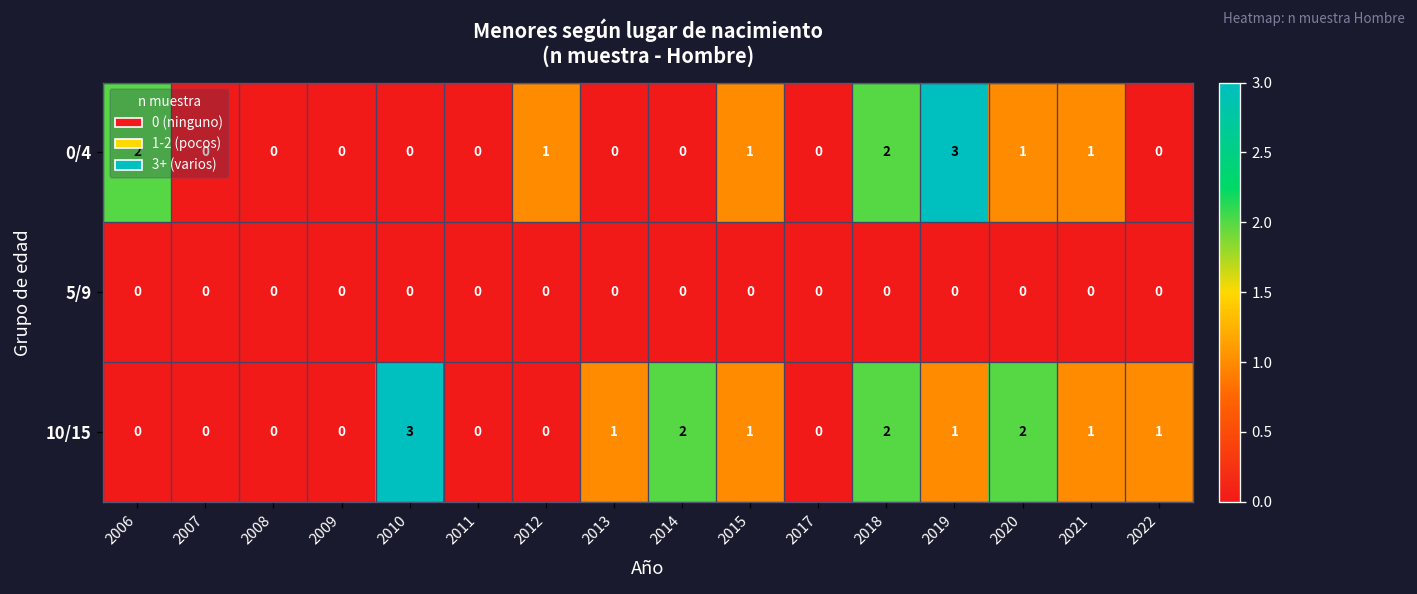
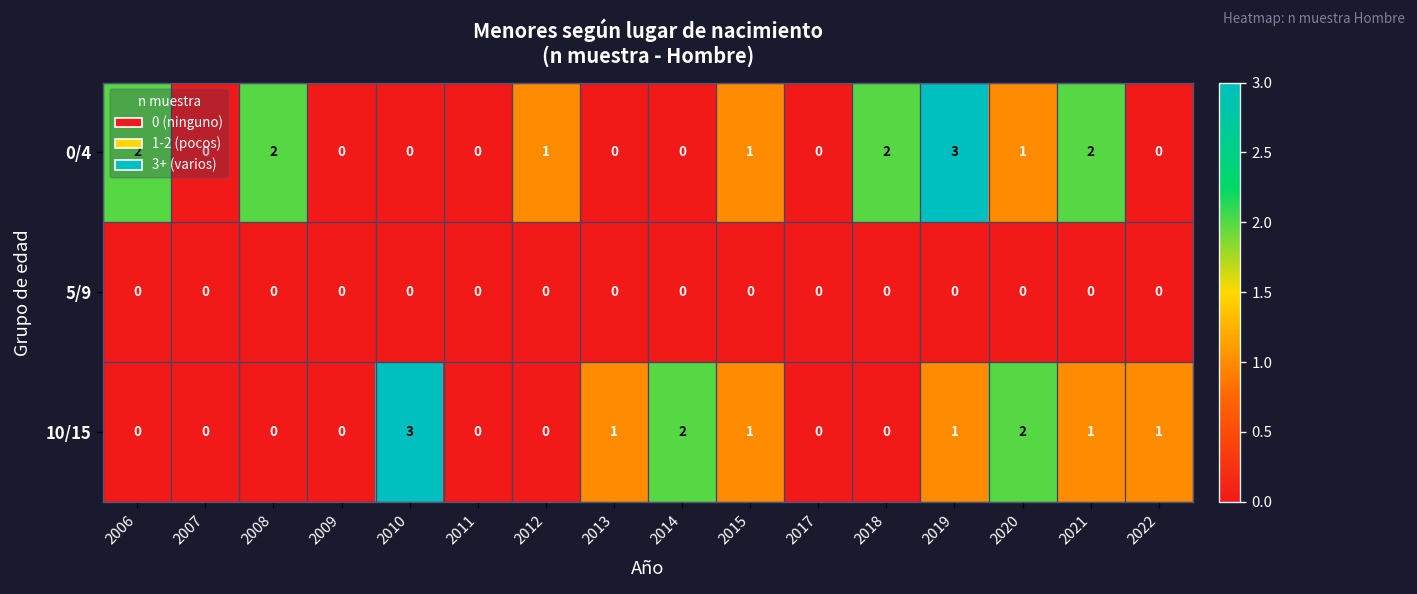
0/4, 2008: 0 -> 2
0/4, 2021: 1 -> 2
10/15, 2018: 2 -> 0
